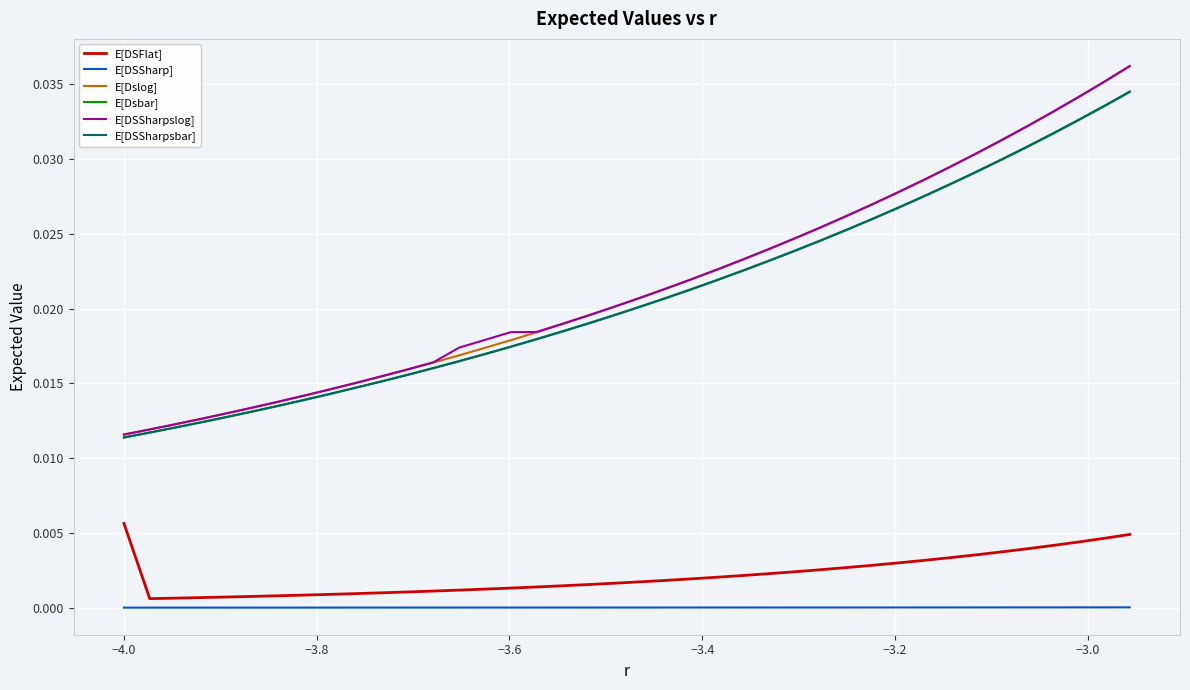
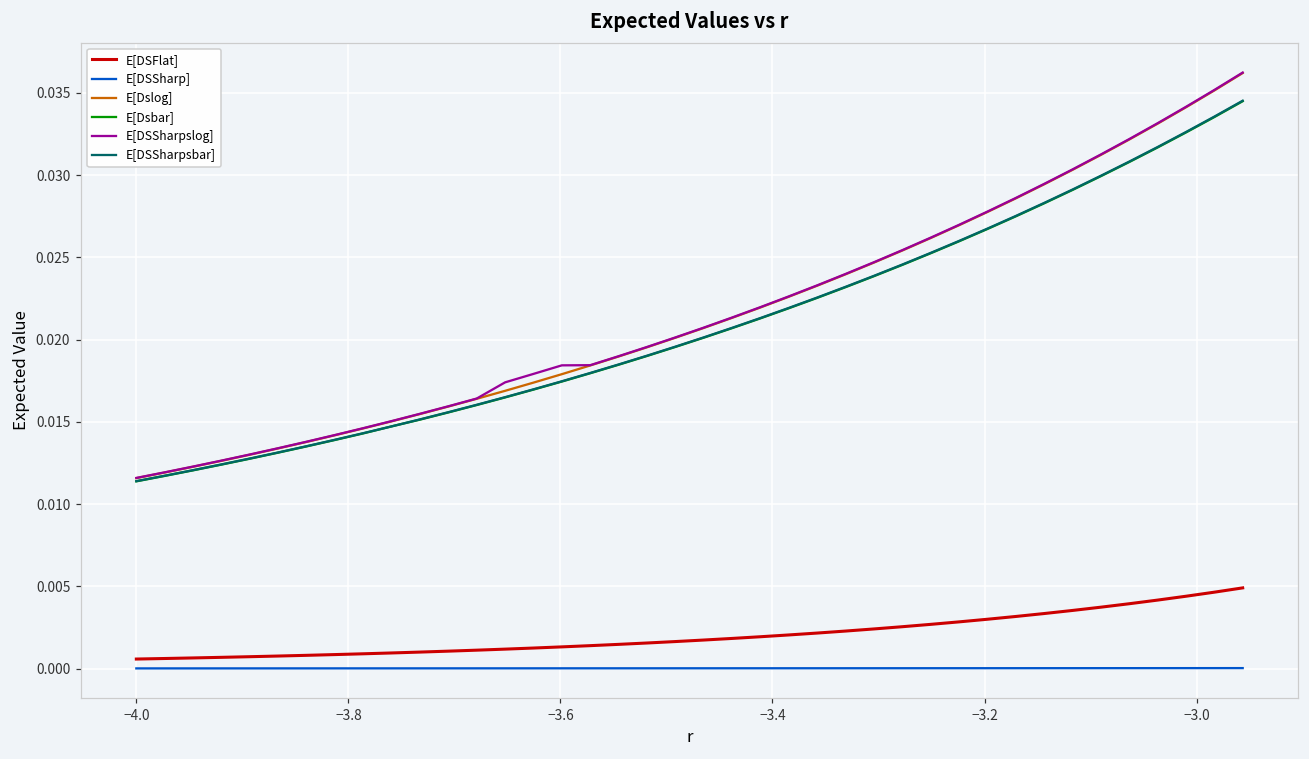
E[DSFlat], −4.0: 0.0056 -> 0.0006
